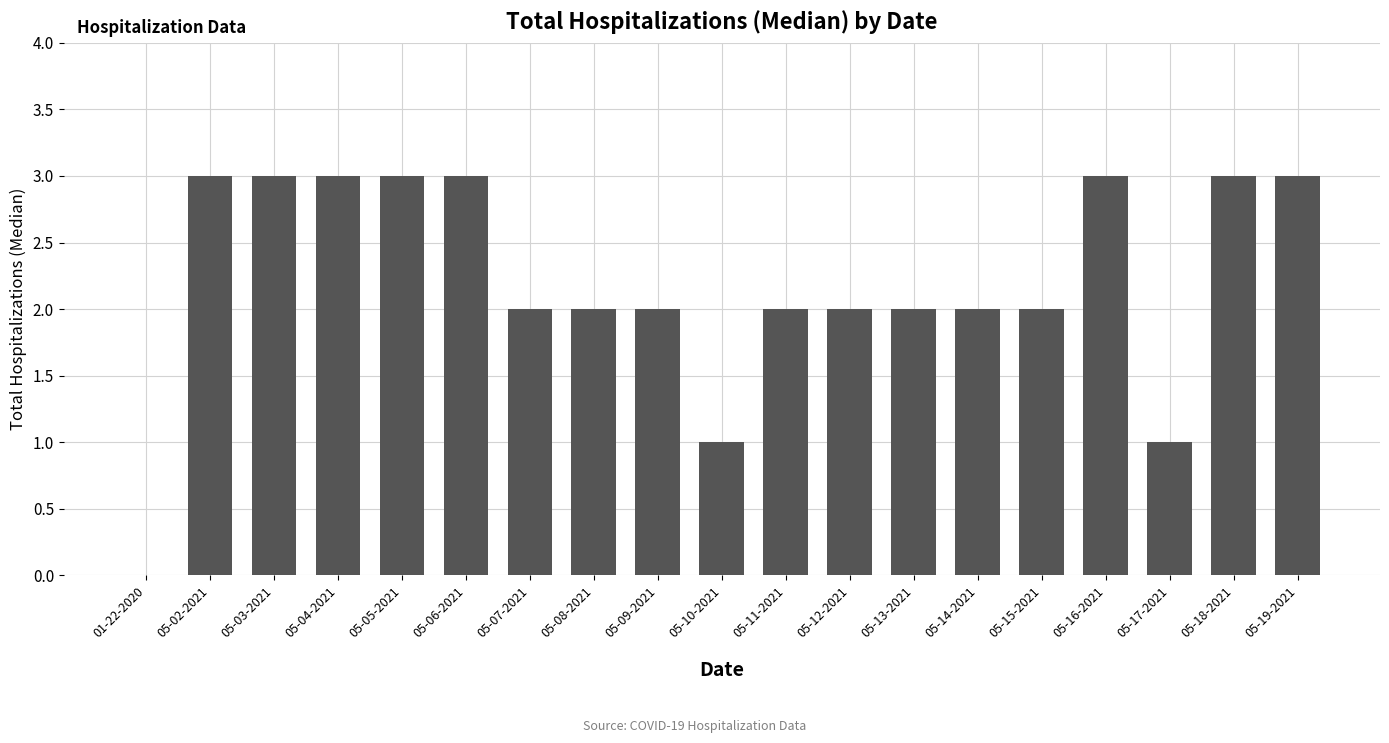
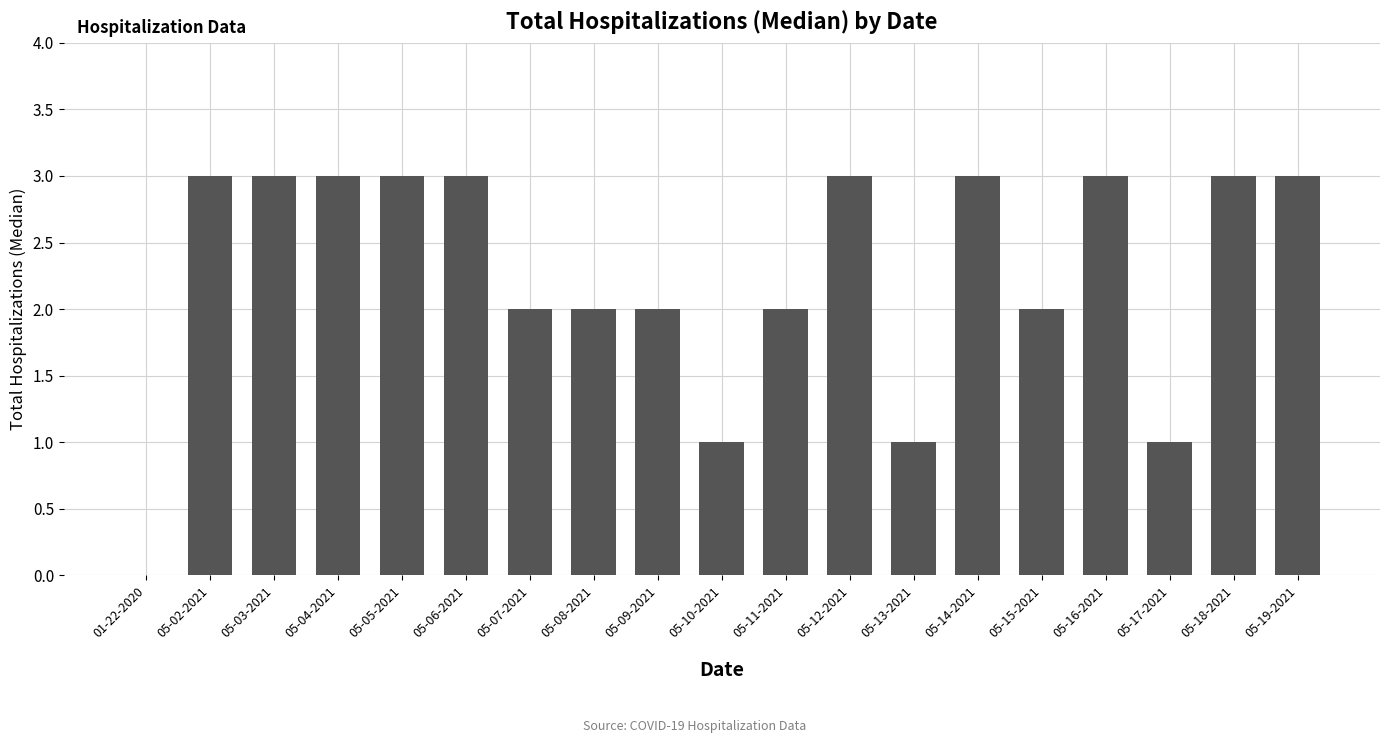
05-12-2021: 2 -> 3
05-13-2021: 2 -> 1
05-14-2021: 2 -> 3
